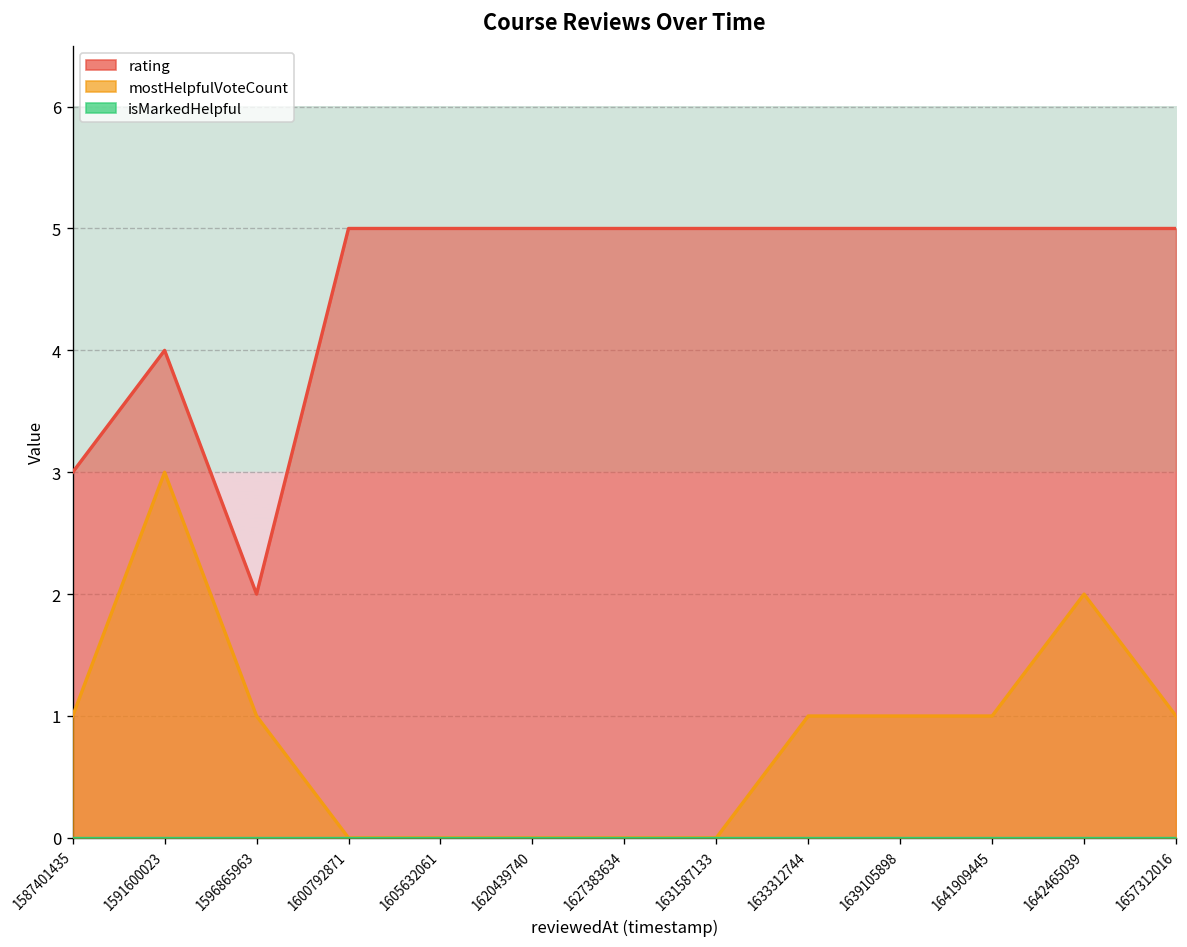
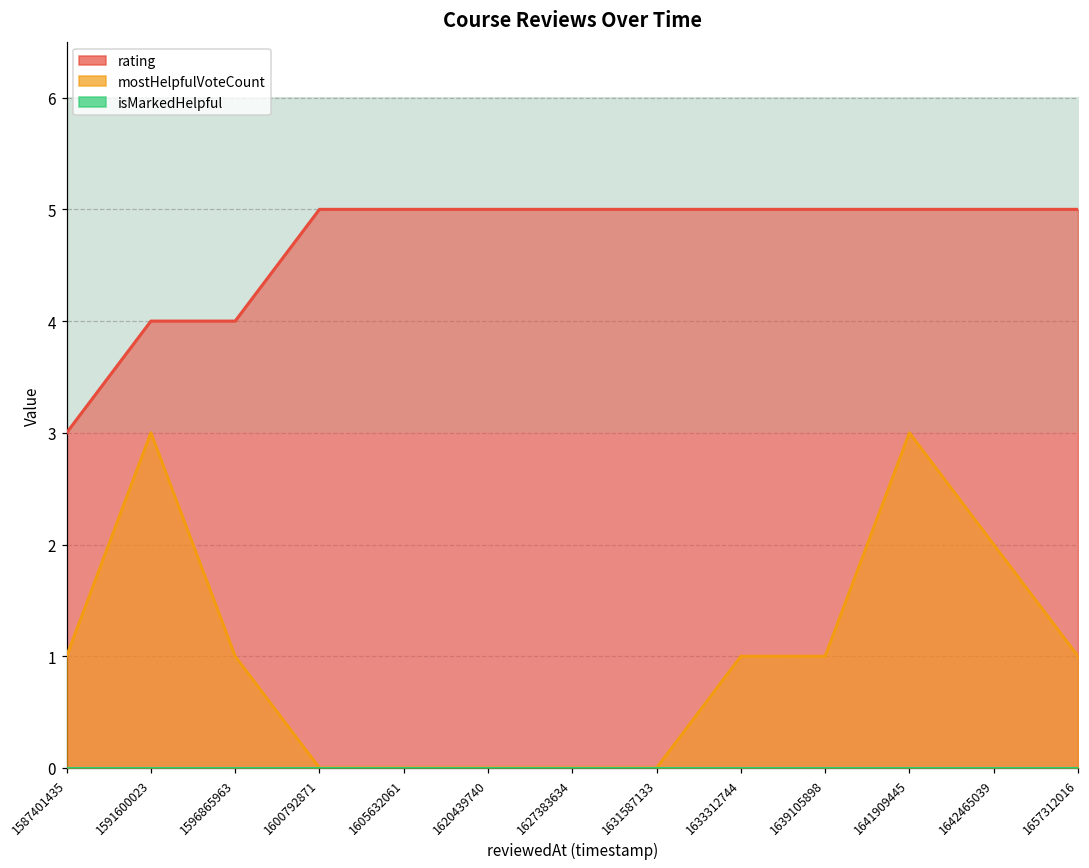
rating, 1596865963: 2 -> 4
mostHelpfulVoteCount, 1641909445: 1 -> 3
